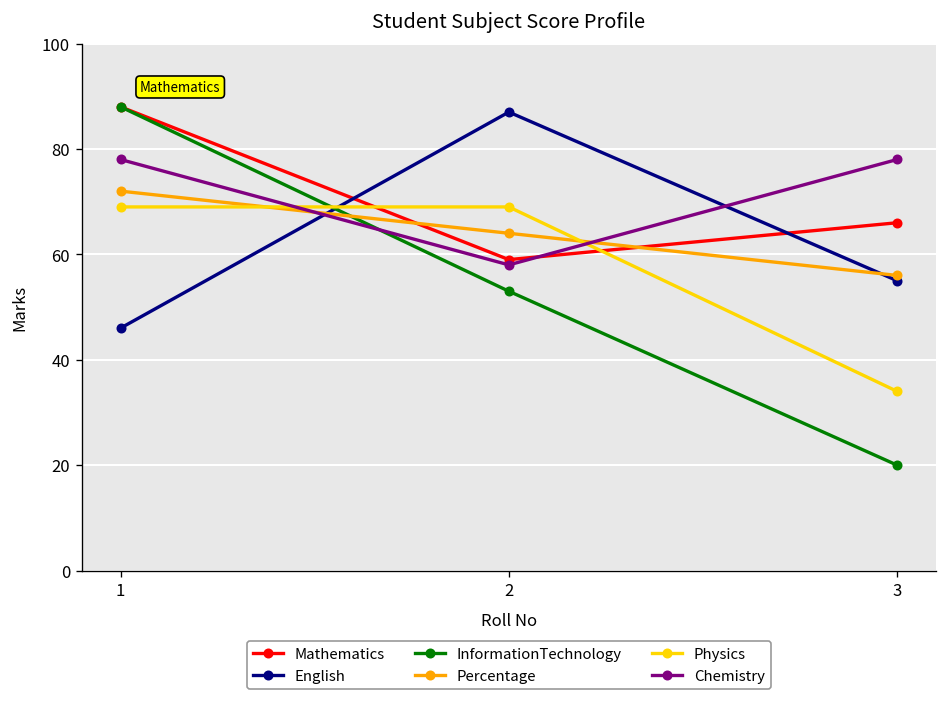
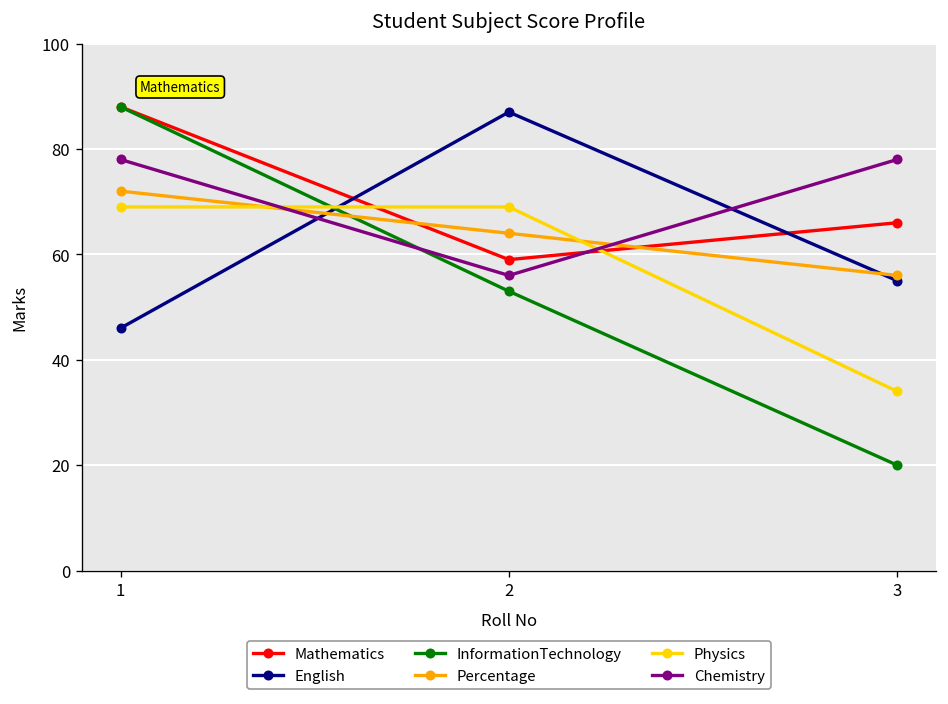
Chemistry, 2: 58 -> 56
